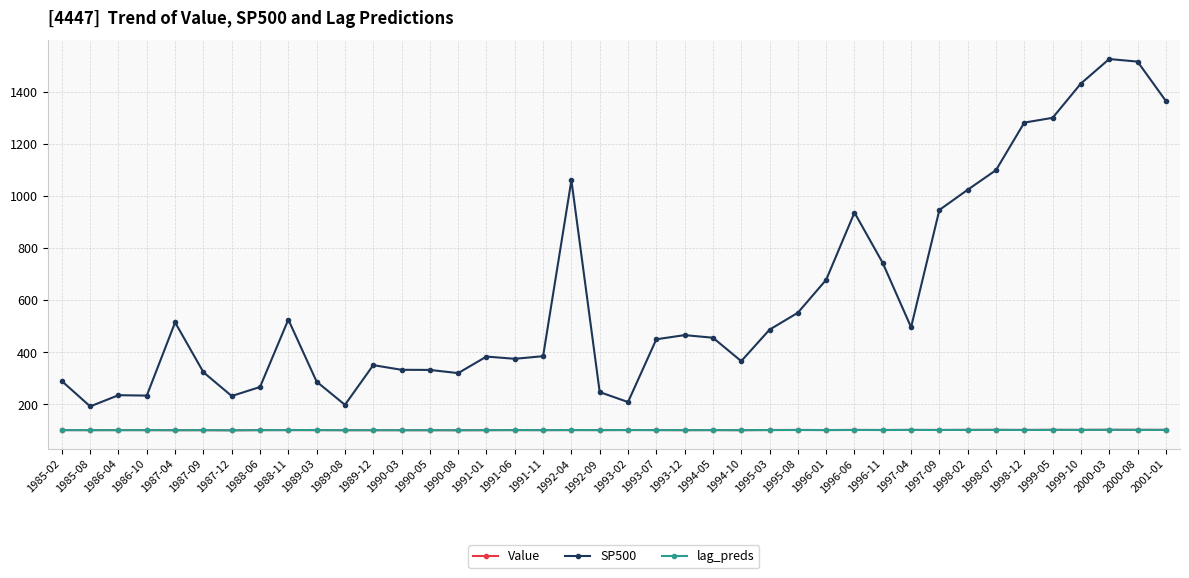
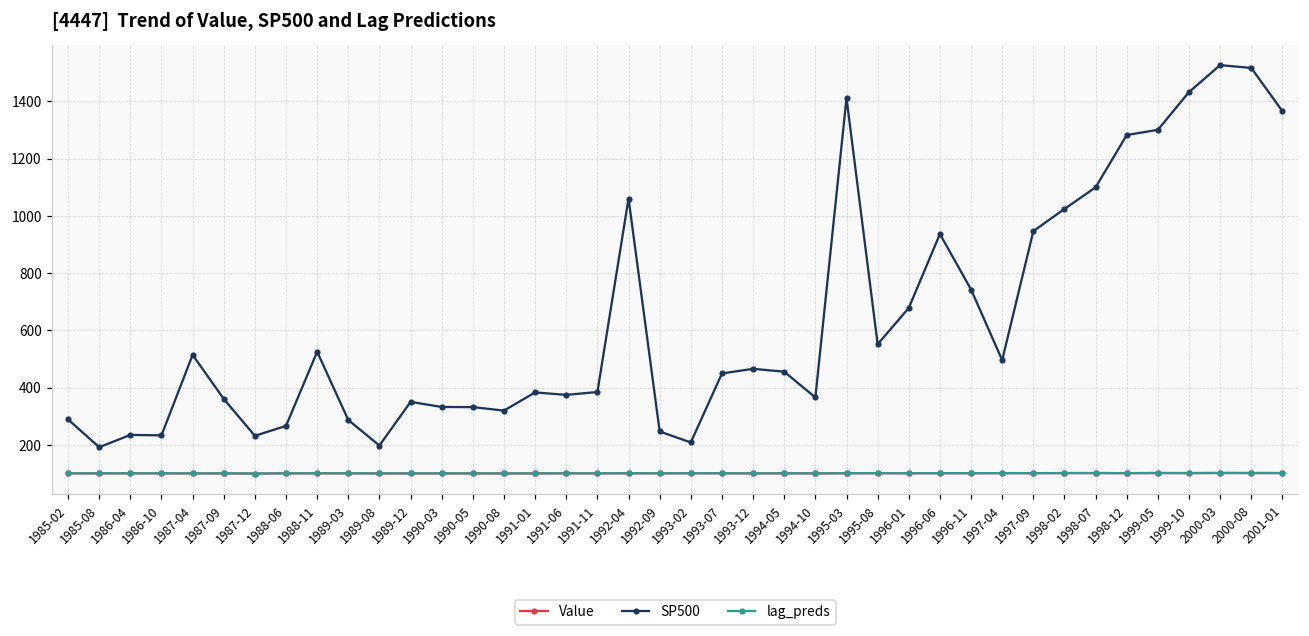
SP500, 1987-09: 320 -> 360
SP500, 1995-03: 490 -> 1410
